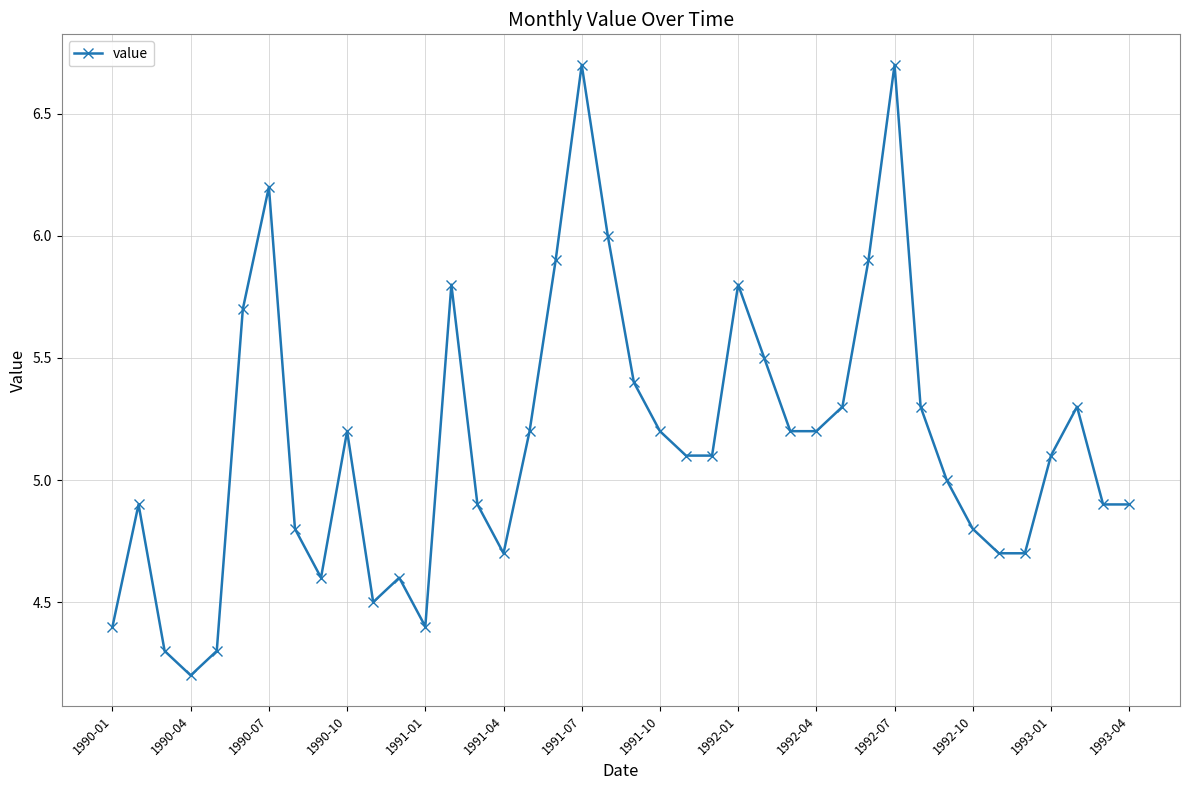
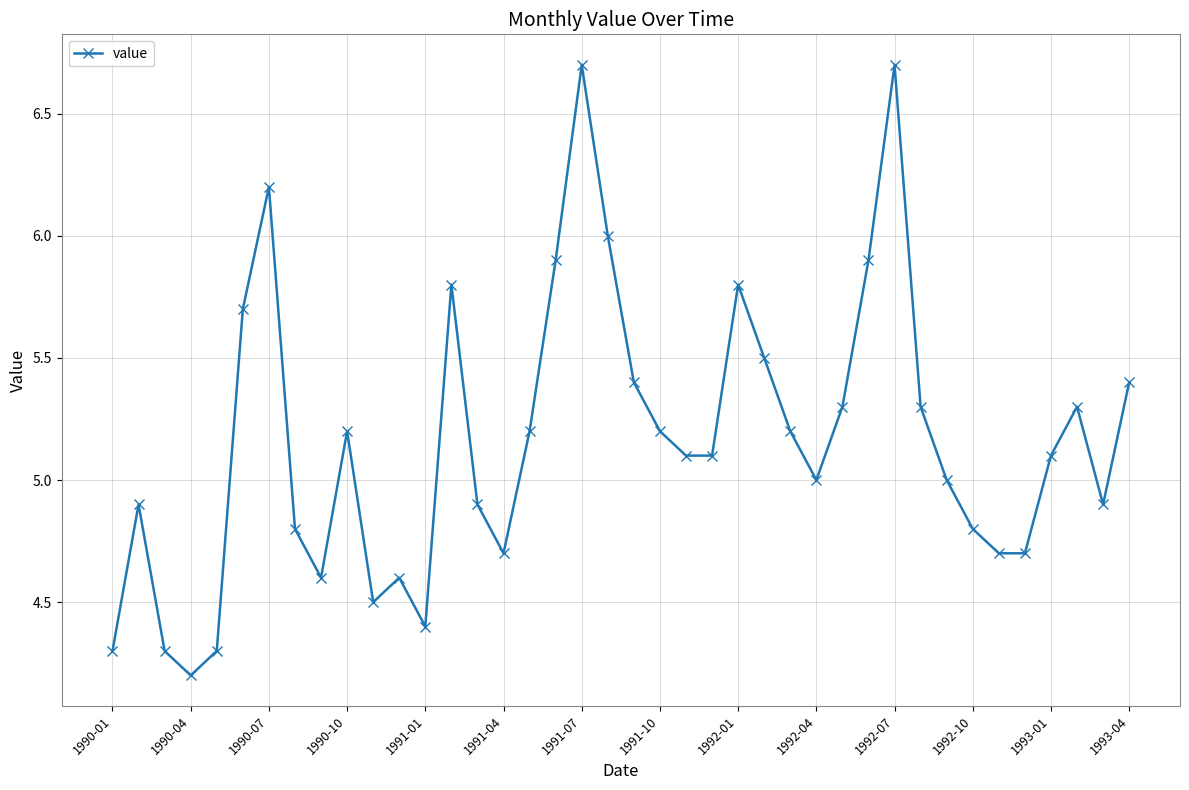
1990-01: 4.4 -> 4.3
1992-04: 5.2 -> 5.0
1993-04: 4.9 -> 5.4
